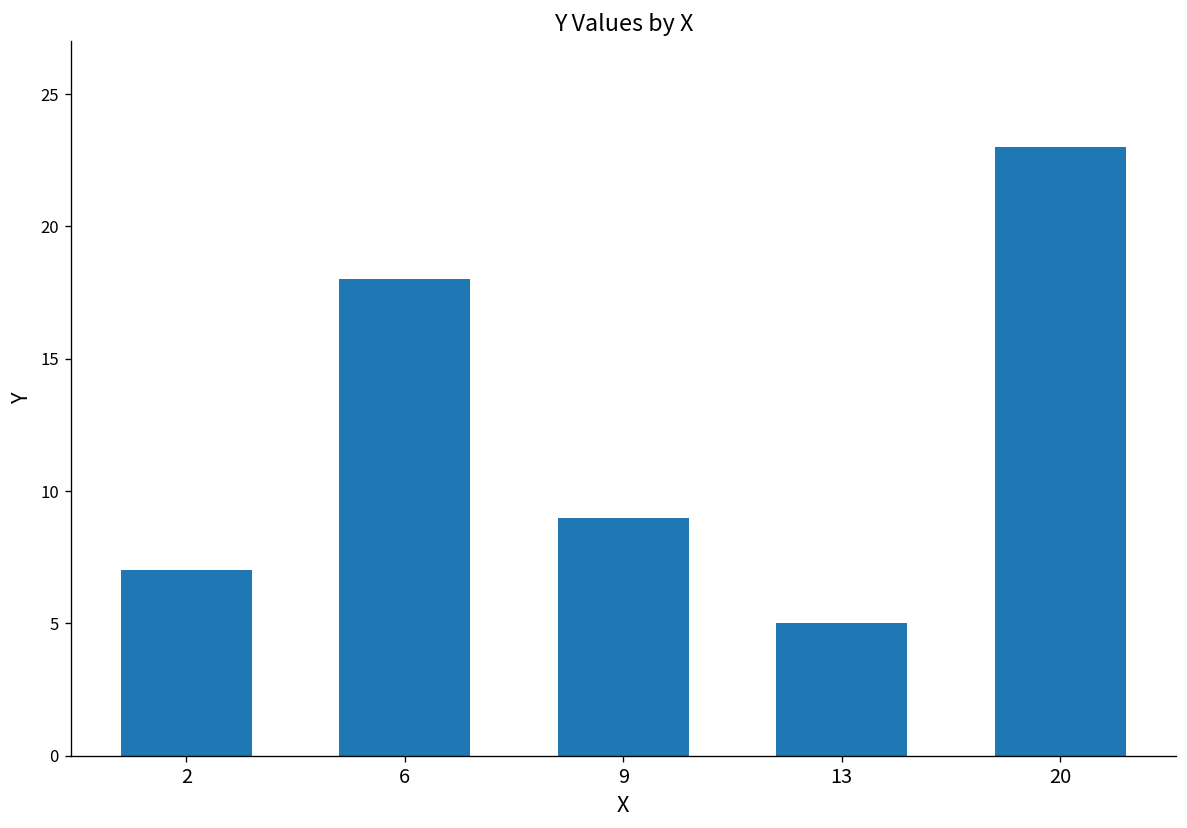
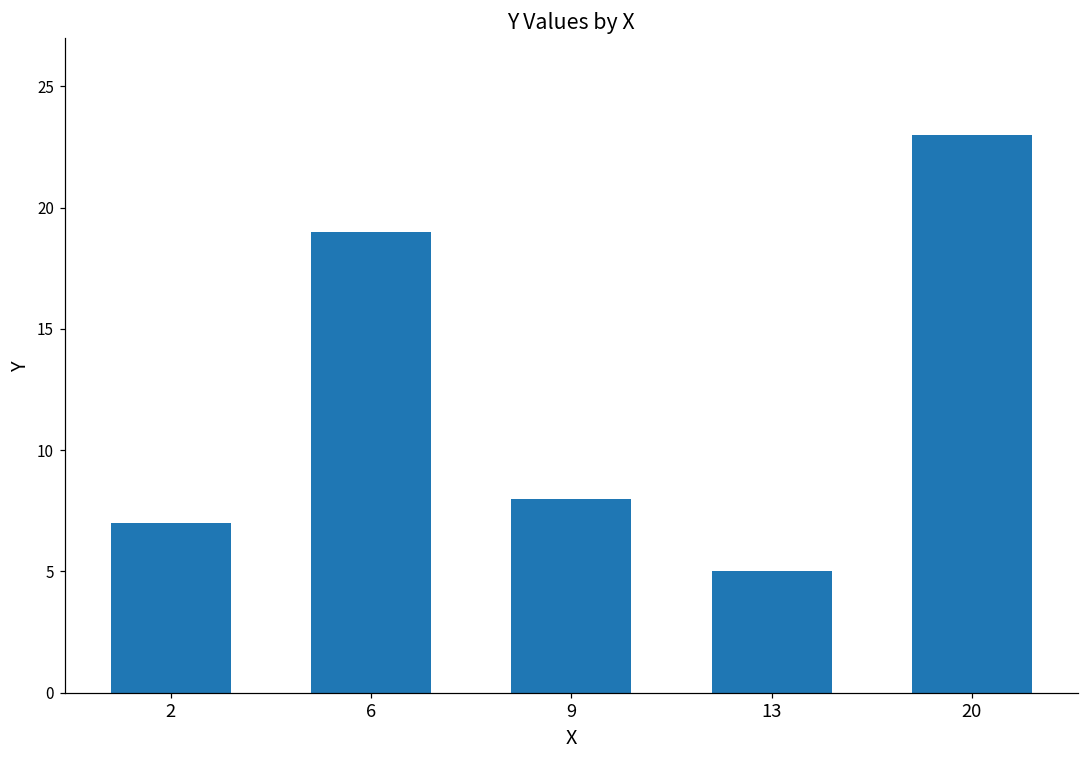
6: 18 -> 19
9: 9 -> 8
